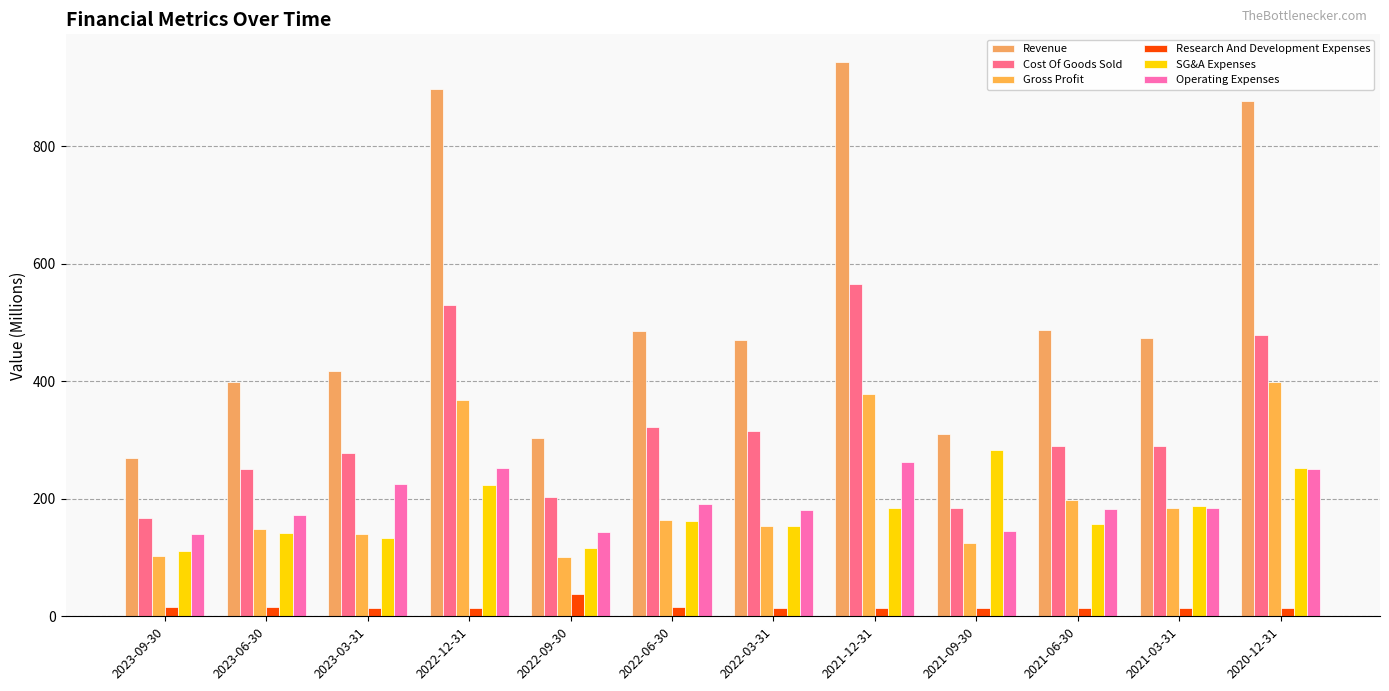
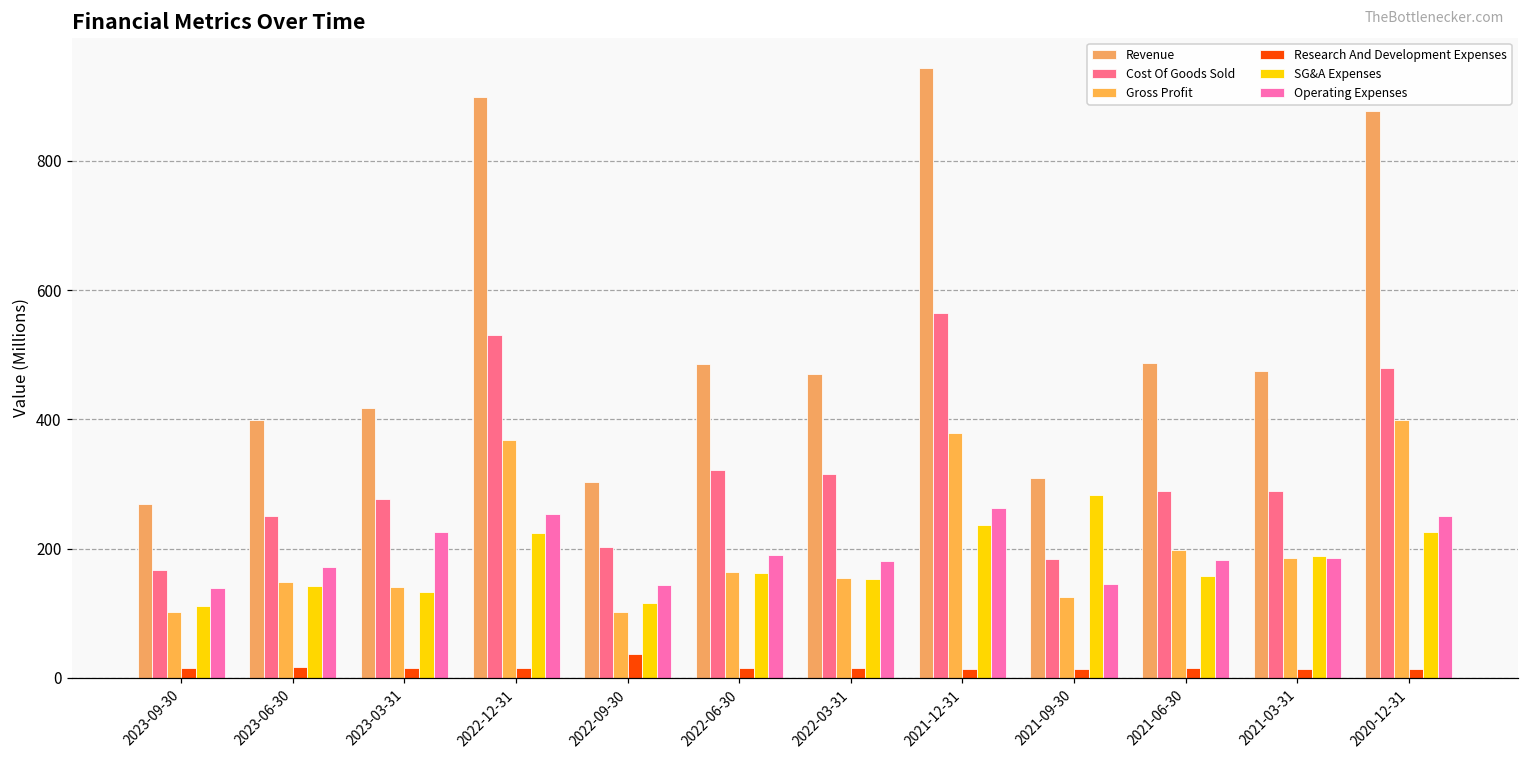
SG&A Expenses, 2021-12-31: 180 -> 240
SG&A Expenses, 2020-12-31: 250 -> 230
